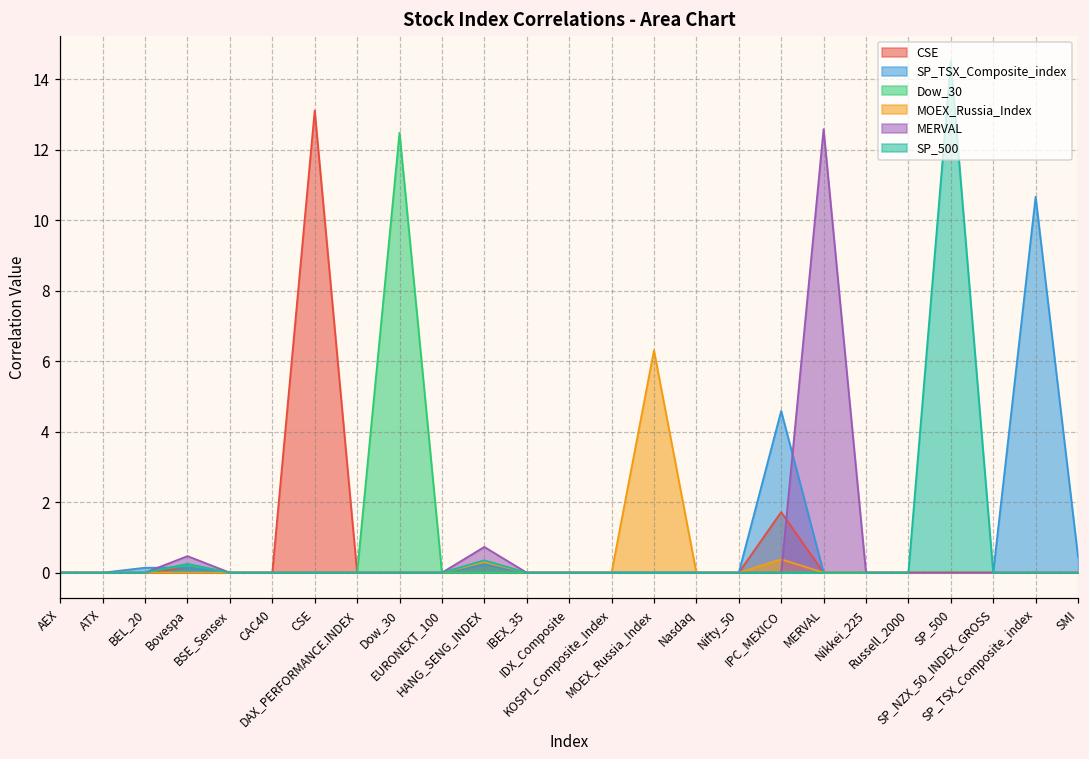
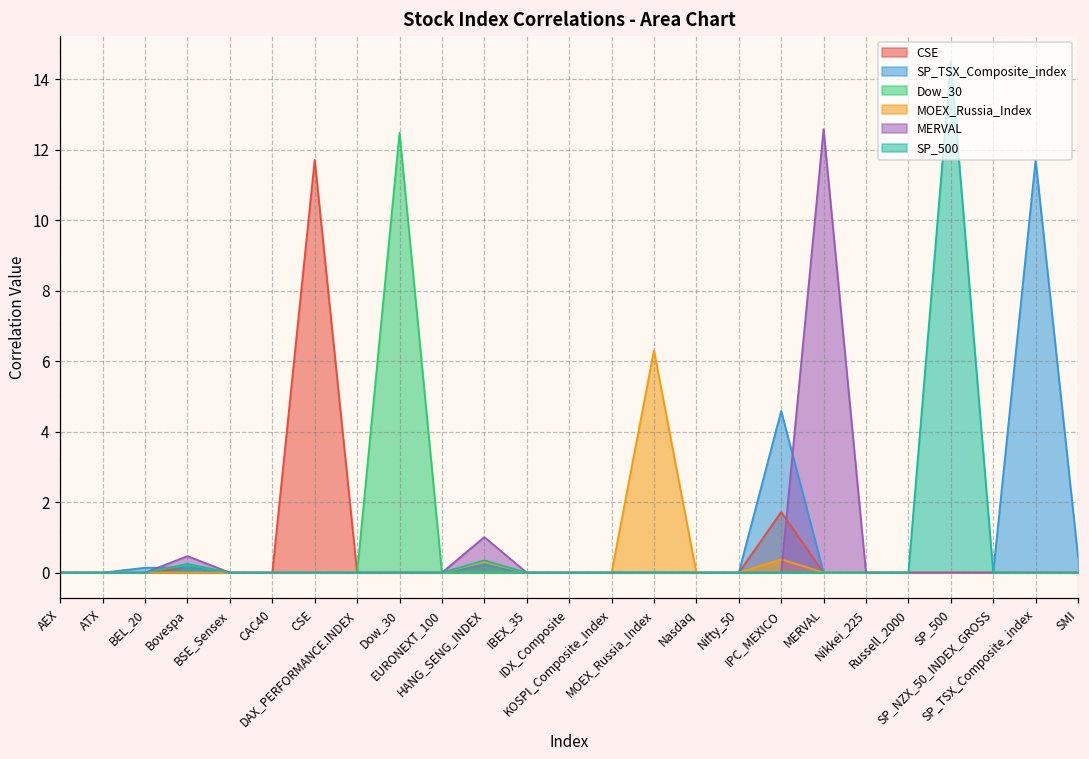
CSE, CSE: 13.1 -> 11.7
MERVAL, HANG_SENG_INDEX: 0.7 -> 1.0
SP_TSX_Composite_index, SP_TSX_Composite_index: 10.7 -> 11.7
